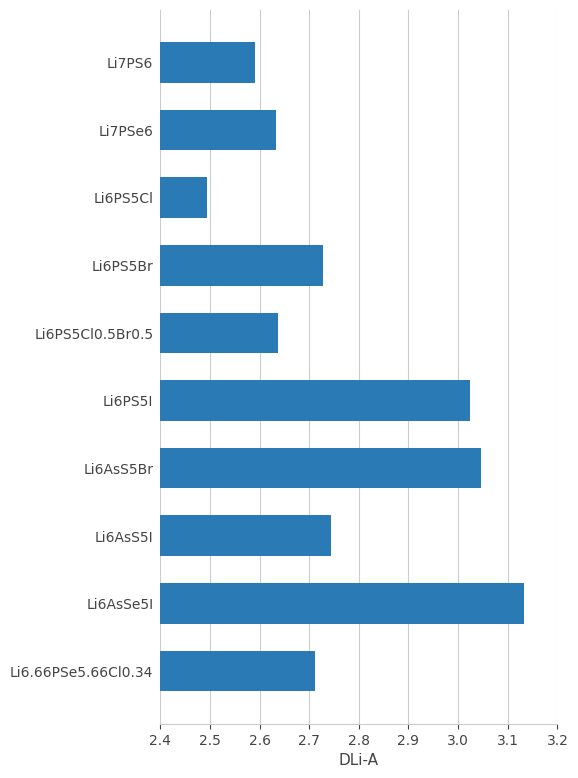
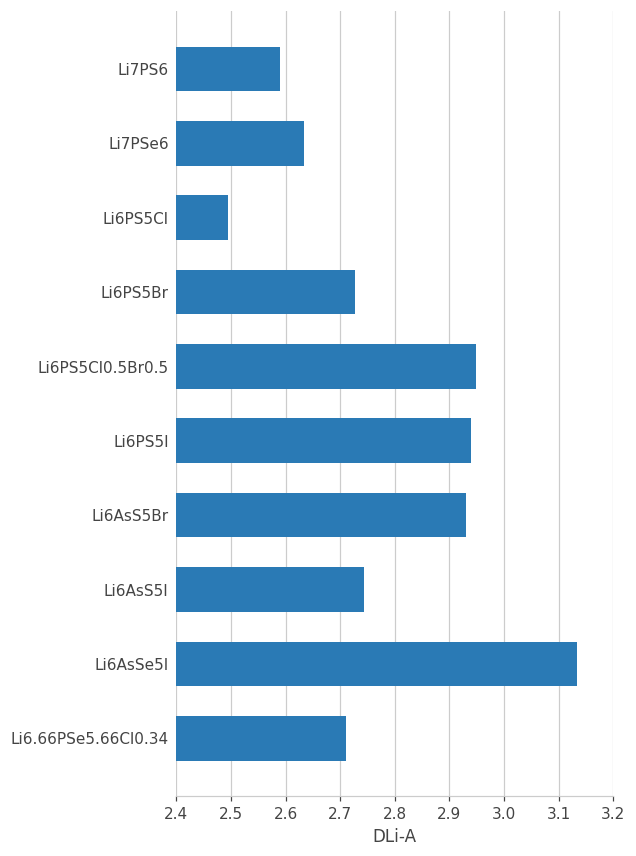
Li6PS5Cl0.5Br0.5: 2.64 -> 2.95
Li6PS5I: 3.02 -> 2.94
Li6AsS5Br: 3.05 -> 2.93
